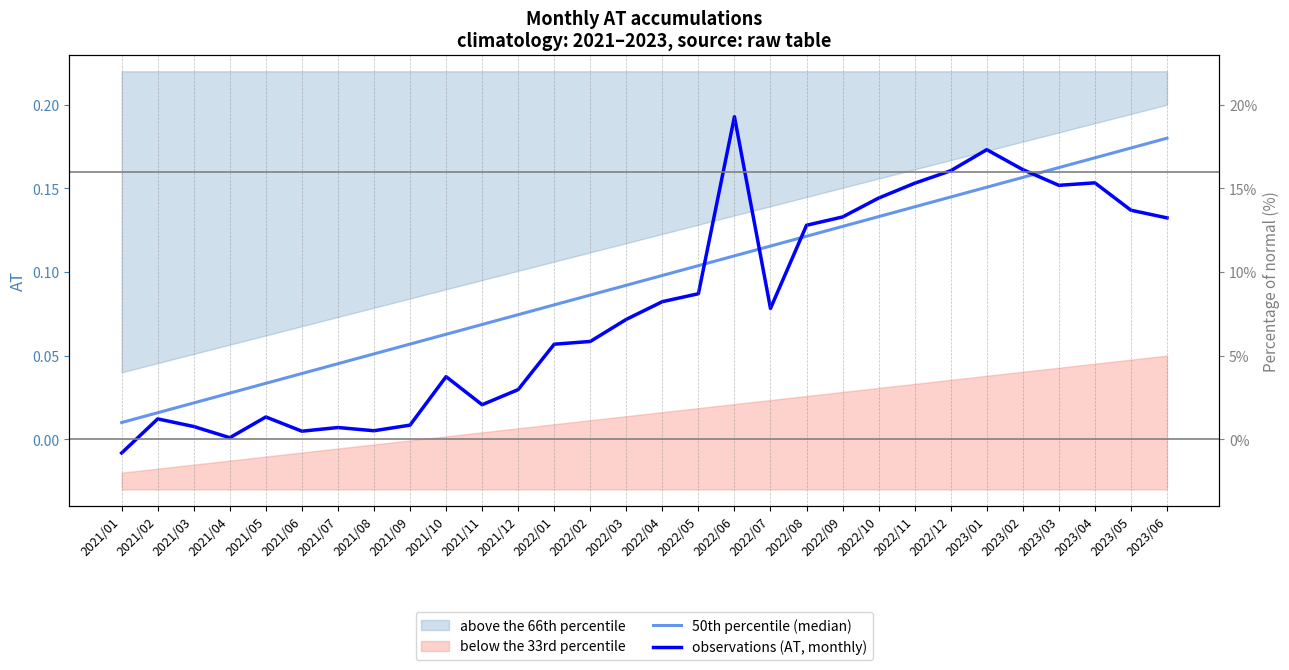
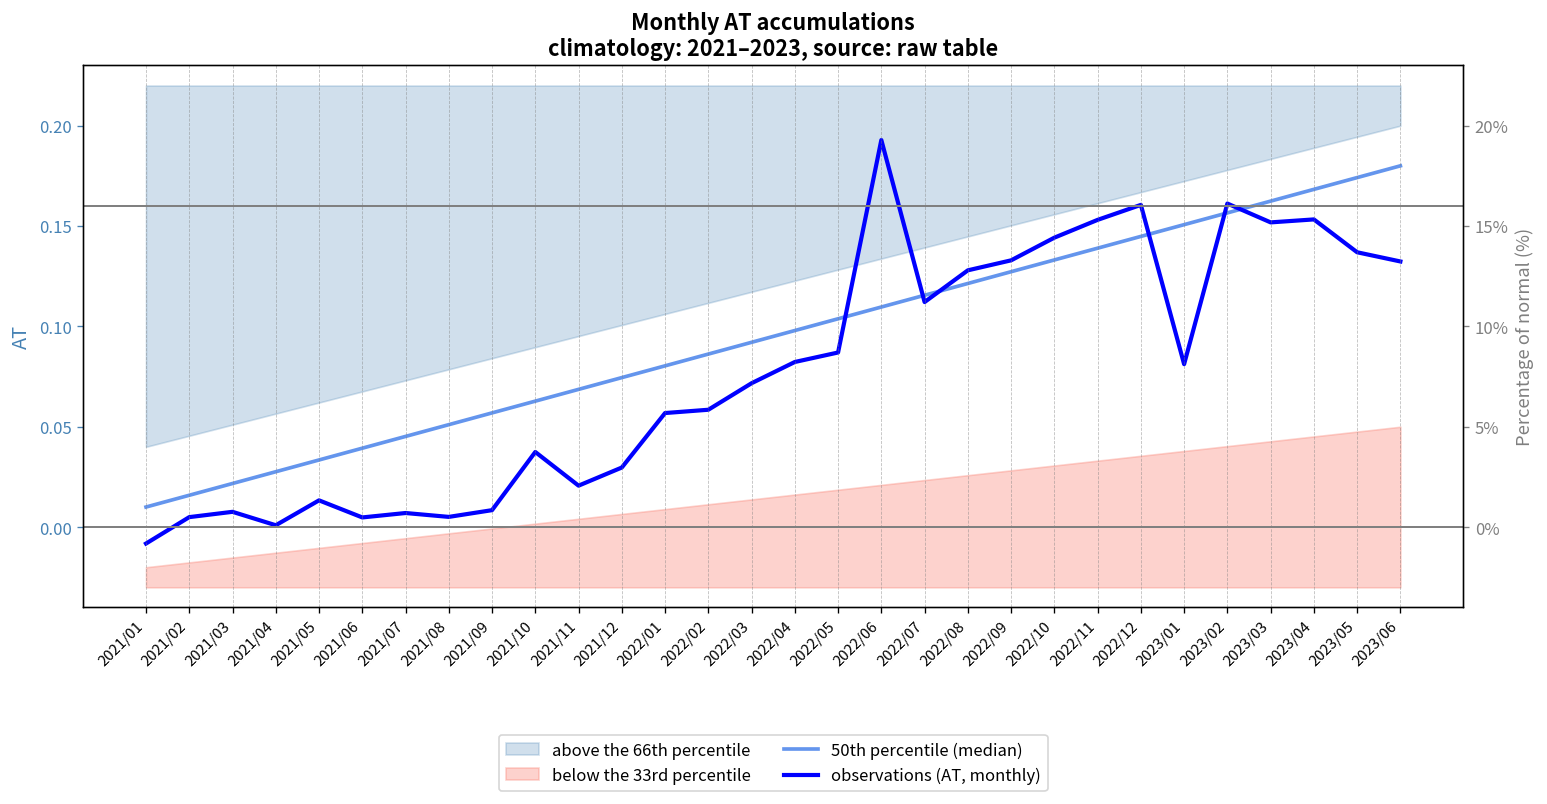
observations (AT, monthly), 2021/02: 0.012 -> 0.005
observations (AT, monthly), 2022/07: 0.078 -> 0.112
observations (AT, monthly), 2023/01: 0.173 -> 0.081
